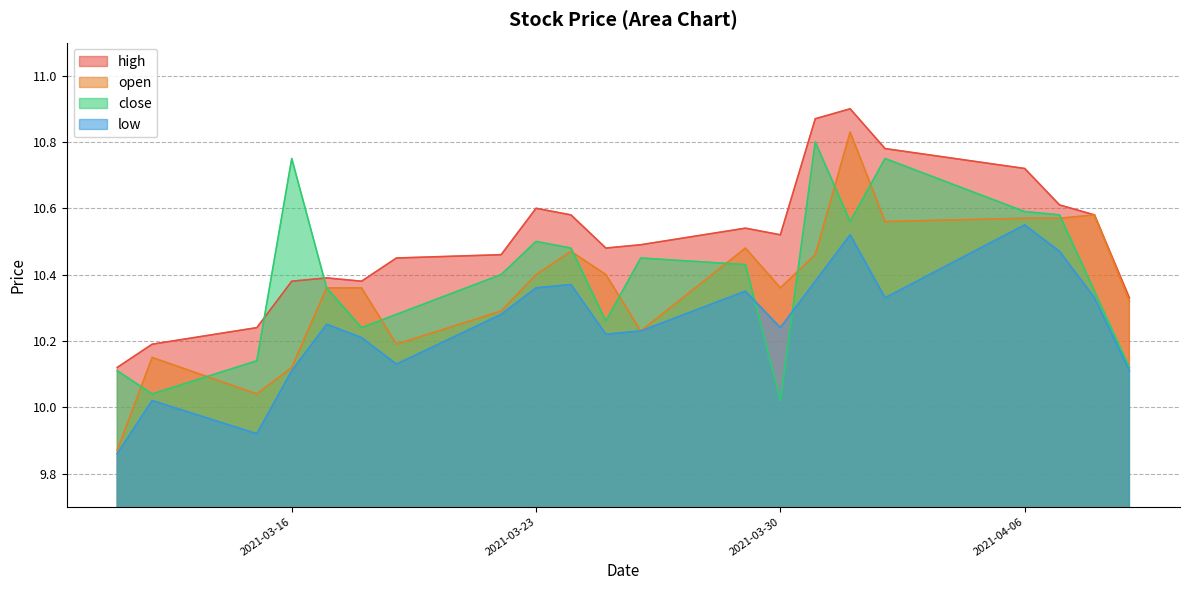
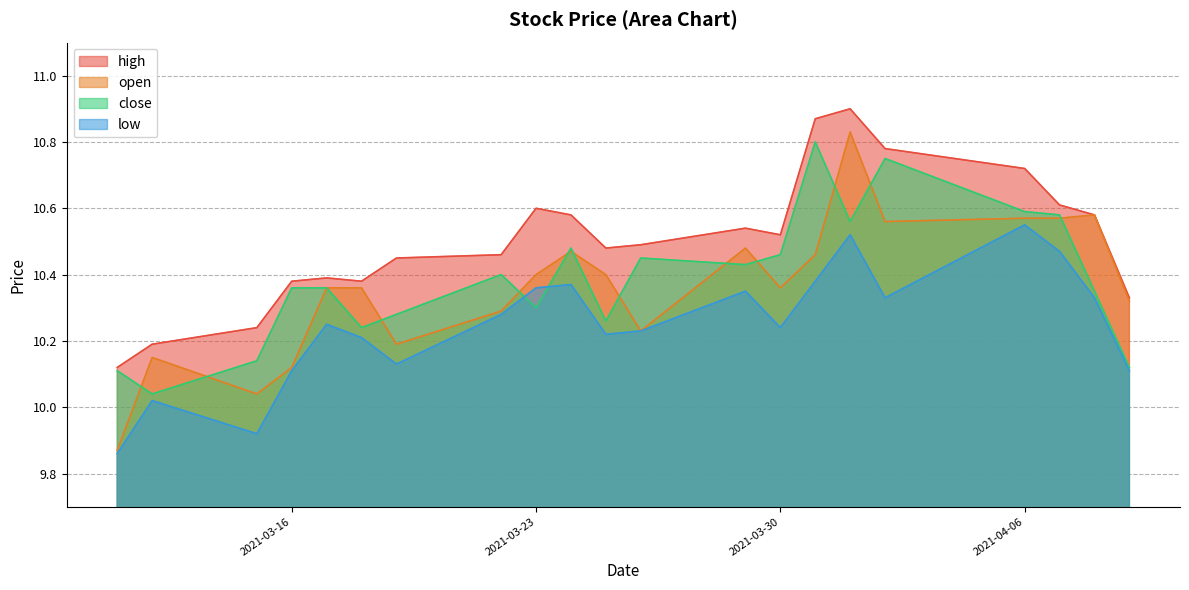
close, 2021-03-16: 10.75 -> 10.36
close, 2021-03-23: 10.5 -> 10.3
close, 2021-03-30: 10.02 -> 10.46
